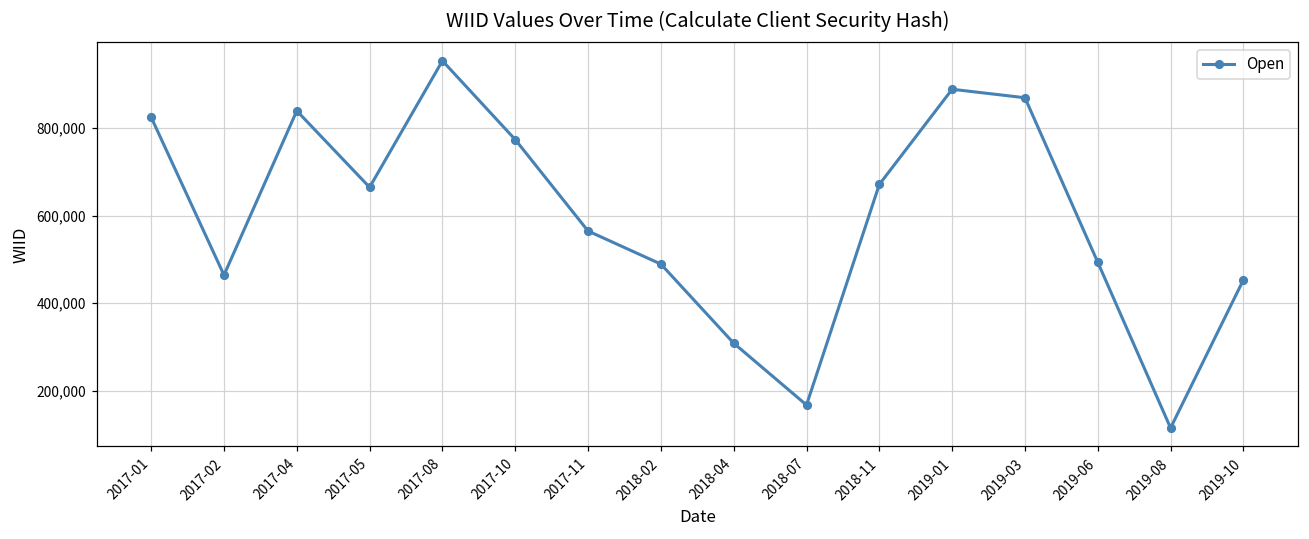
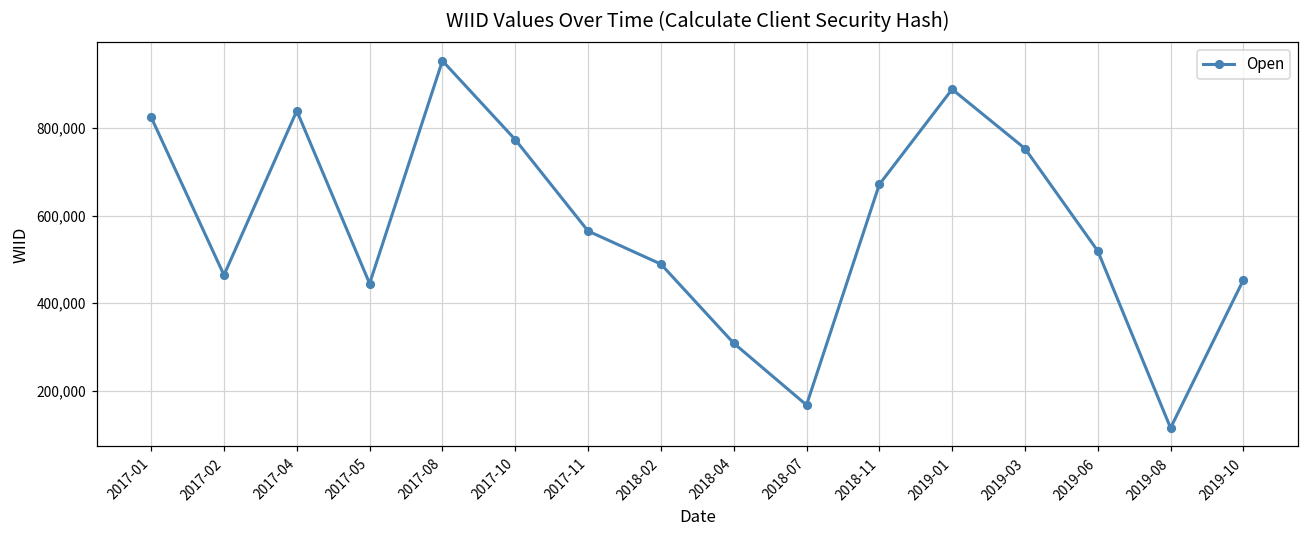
2017-05: 660,000 -> 440,000
2019-03: 870,000 -> 750,000
2019-06: 490,000 -> 520,000
